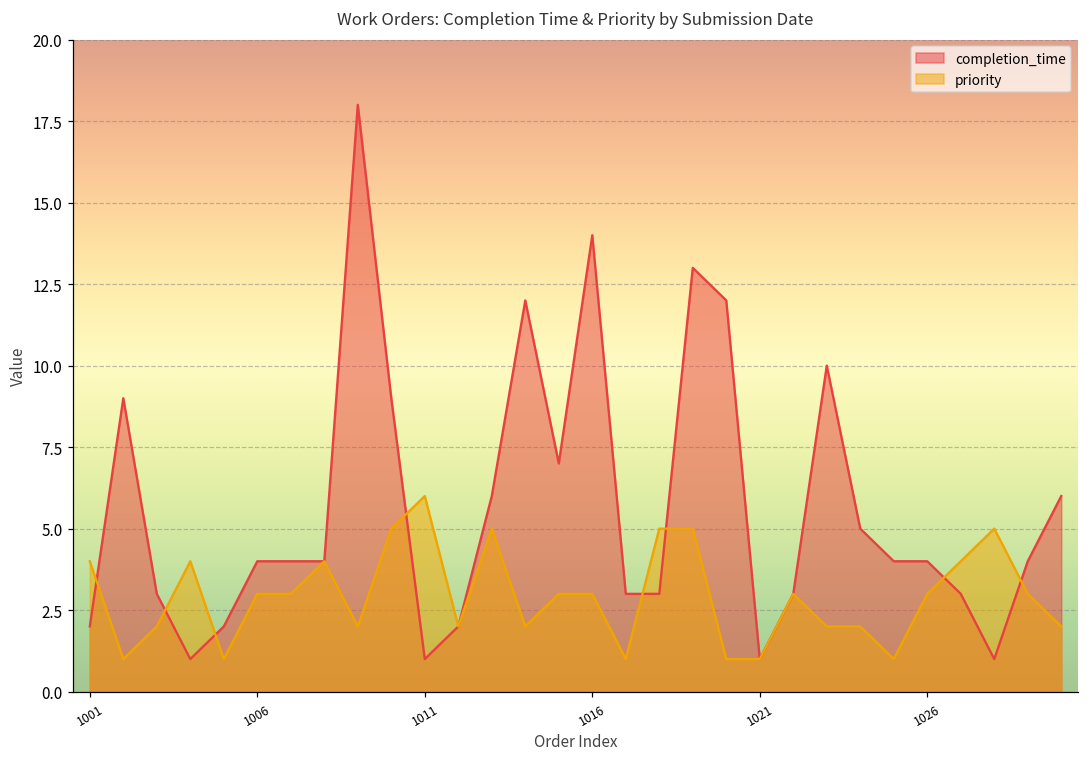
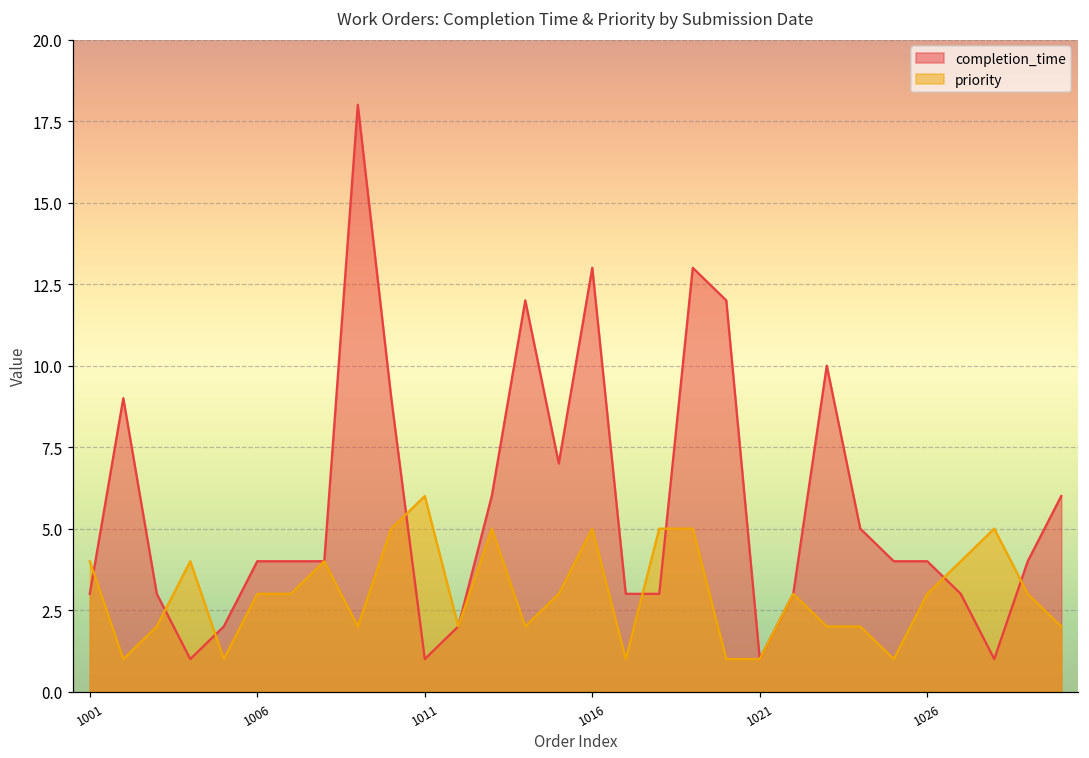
completion_time, 1001: 2 -> 3
completion_time, 1016: 14 -> 13
priority, 1016: 3 -> 5
